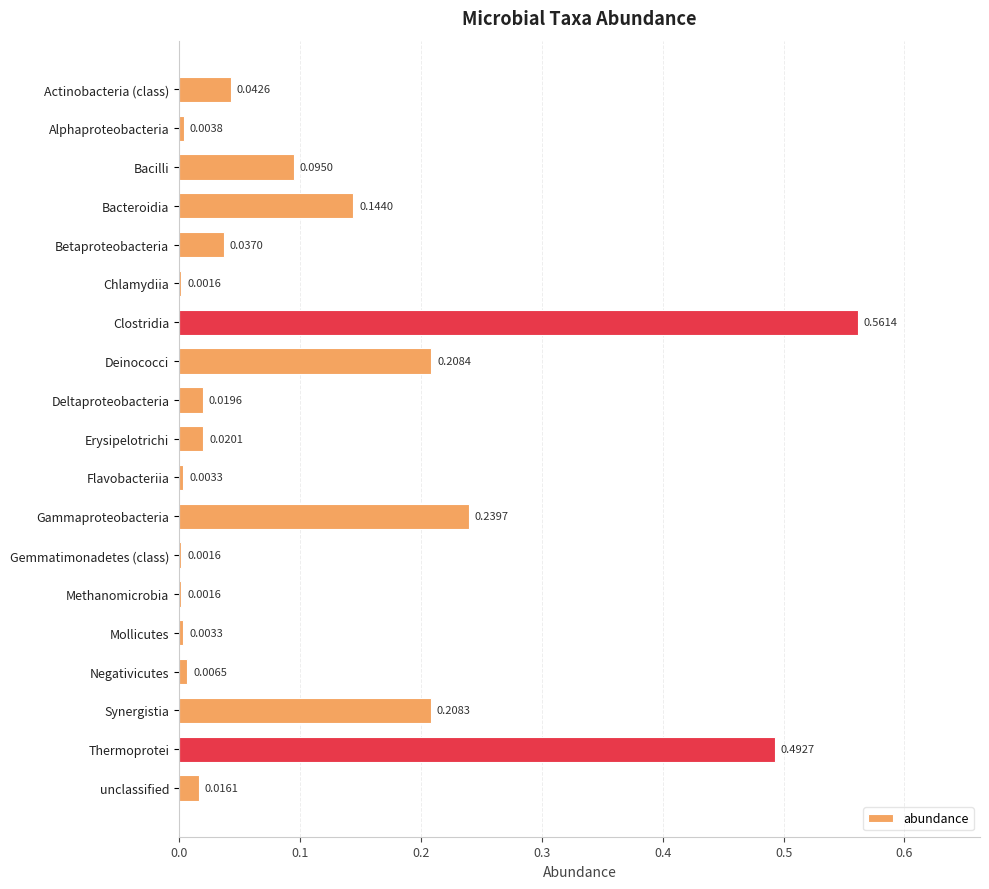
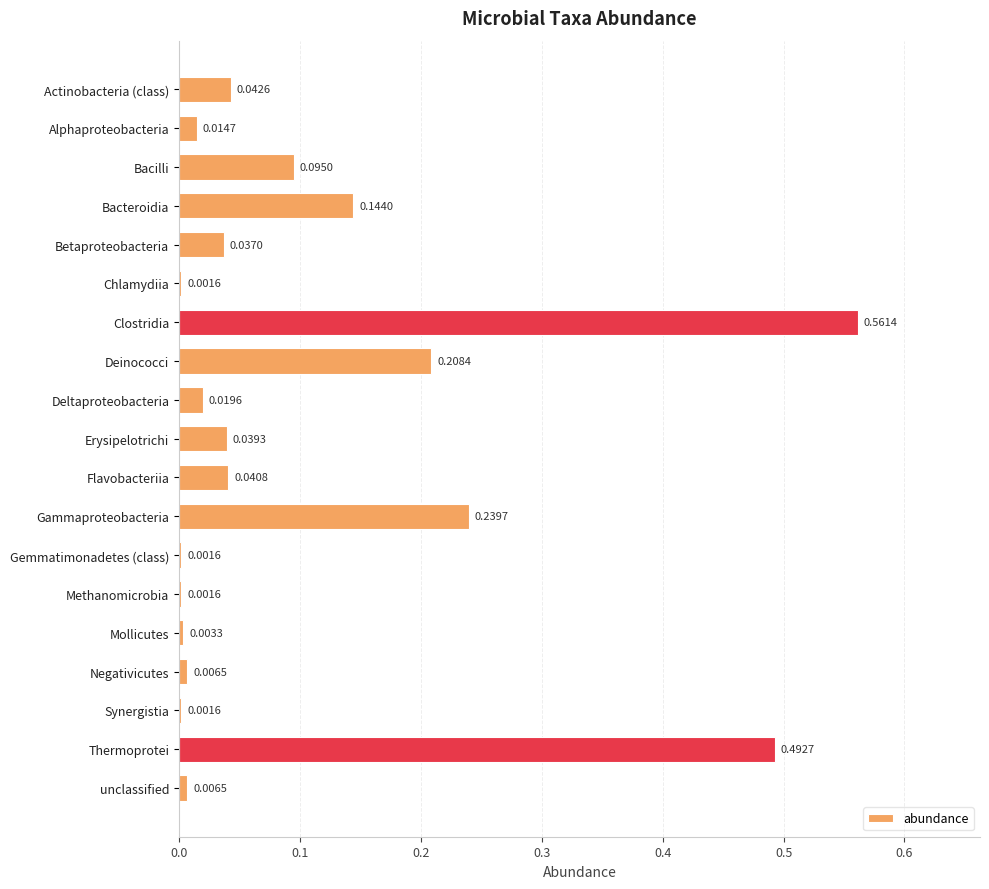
Alphaproteobacteria: 0.0038 -> 0.0147
Erysipelotrichi: 0.0201 -> 0.0393
Flavobacteriia: 0.0033 -> 0.0408
Synergistia: 0.2083 -> 0.0016
unclassified: 0.0161 -> 0.0065
